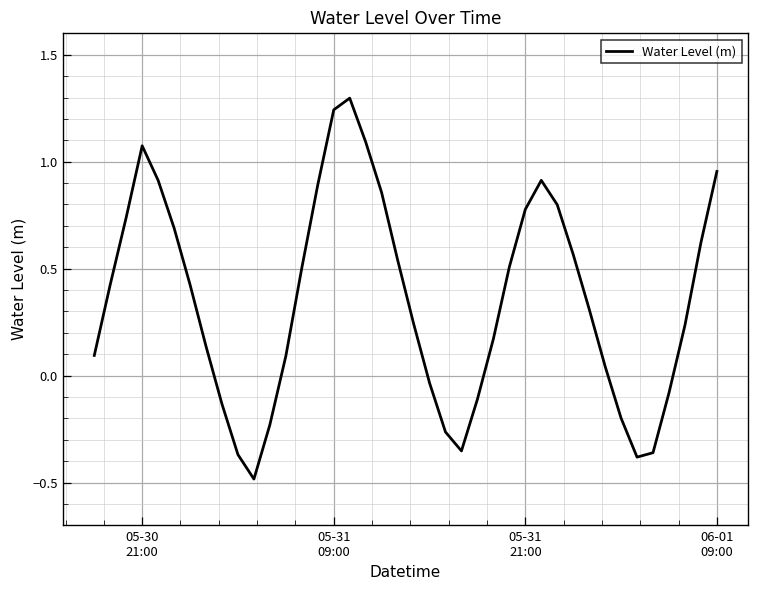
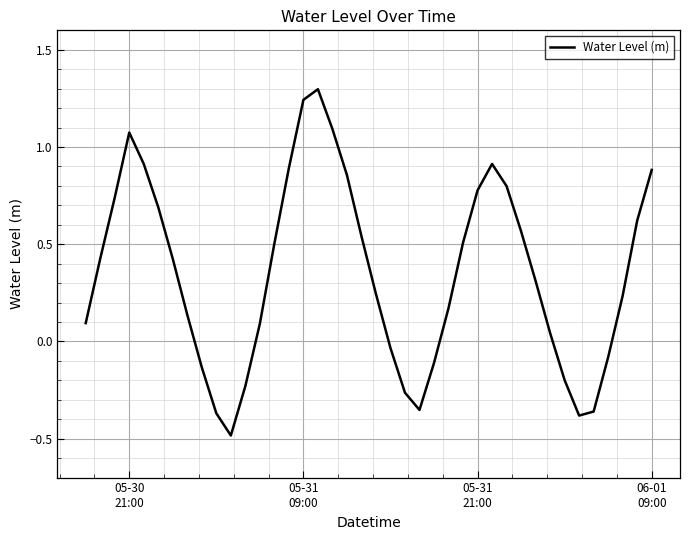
06-01 09:00: 0.95 -> 0.88
